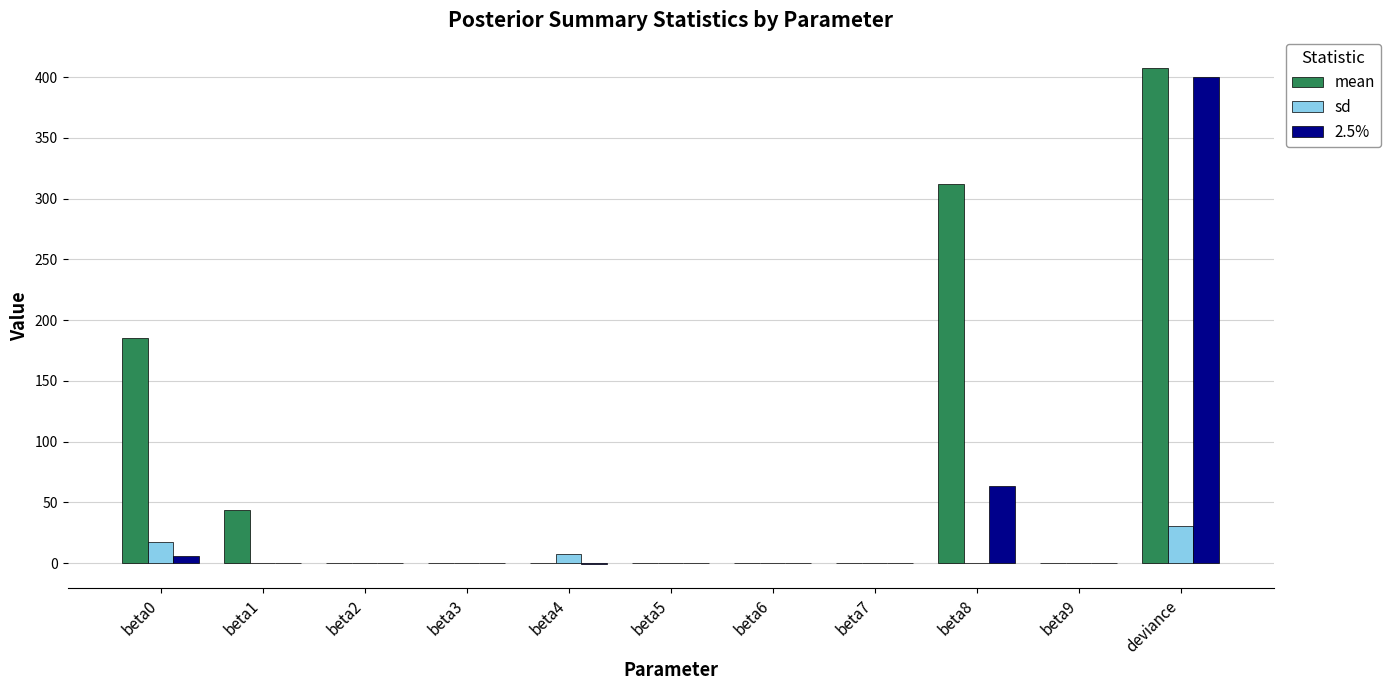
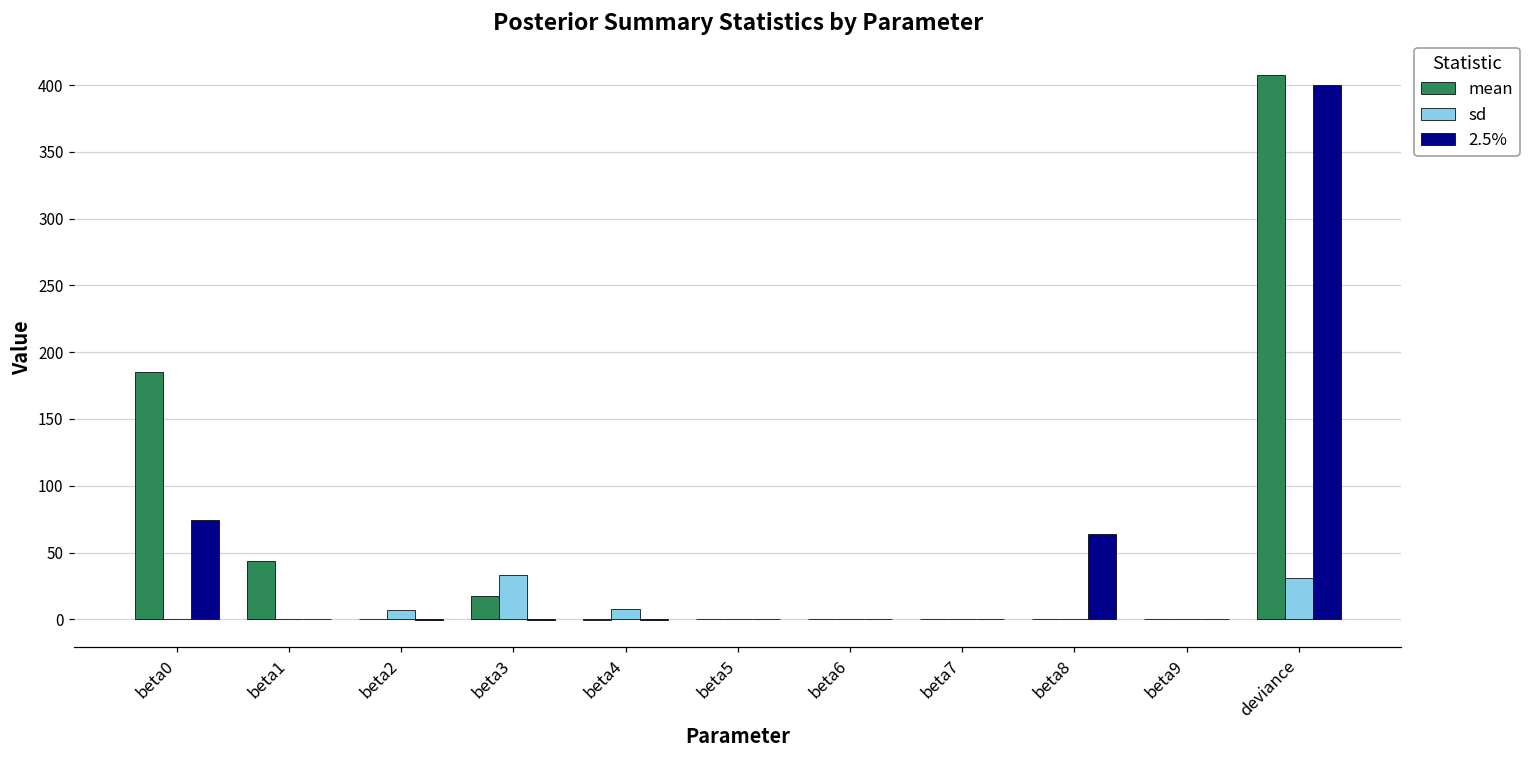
sd, beta0: 17 -> 0
2.5%, beta0: 6 -> 75
sd, beta2: 0 -> 7
mean, beta3: 0 -> 18
sd, beta3: 0 -> 34
mean, beta8: 312 -> 0
